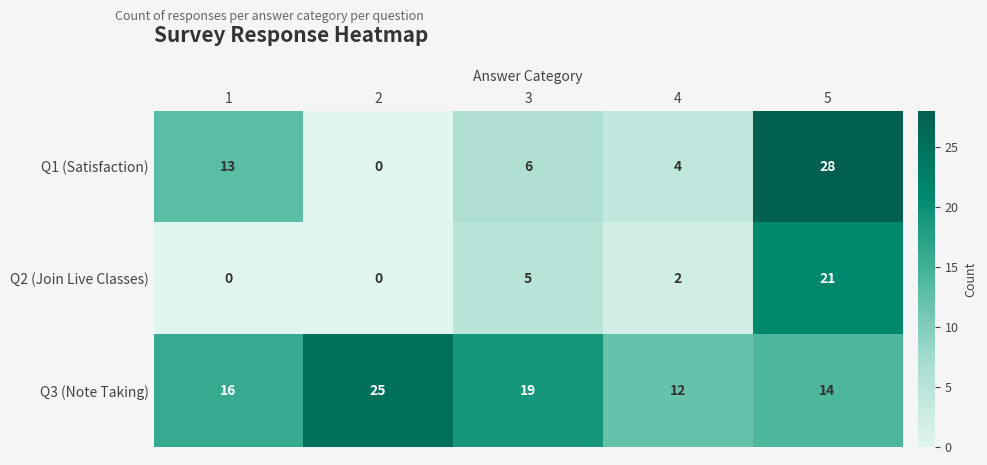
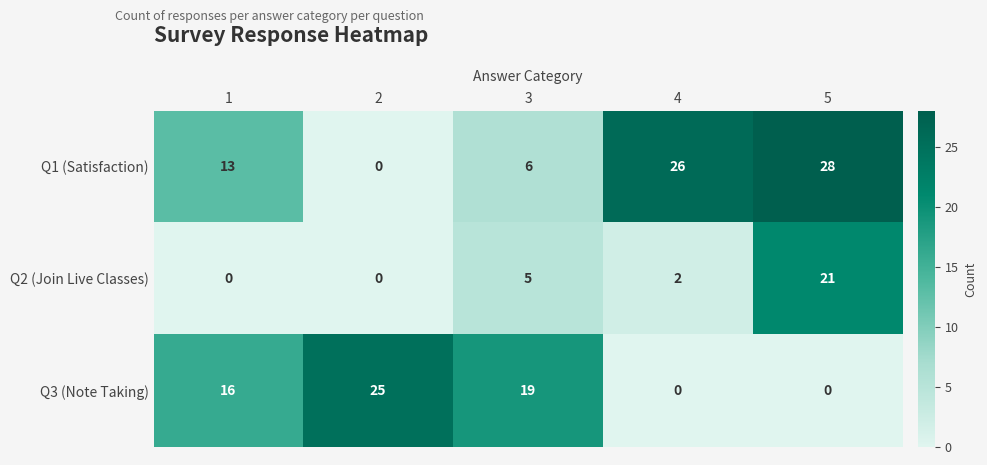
Q1 (Satisfaction), 4: 4 -> 26
Q3 (Note Taking), 4: 12 -> 0
Q3 (Note Taking), 5: 14 -> 0
